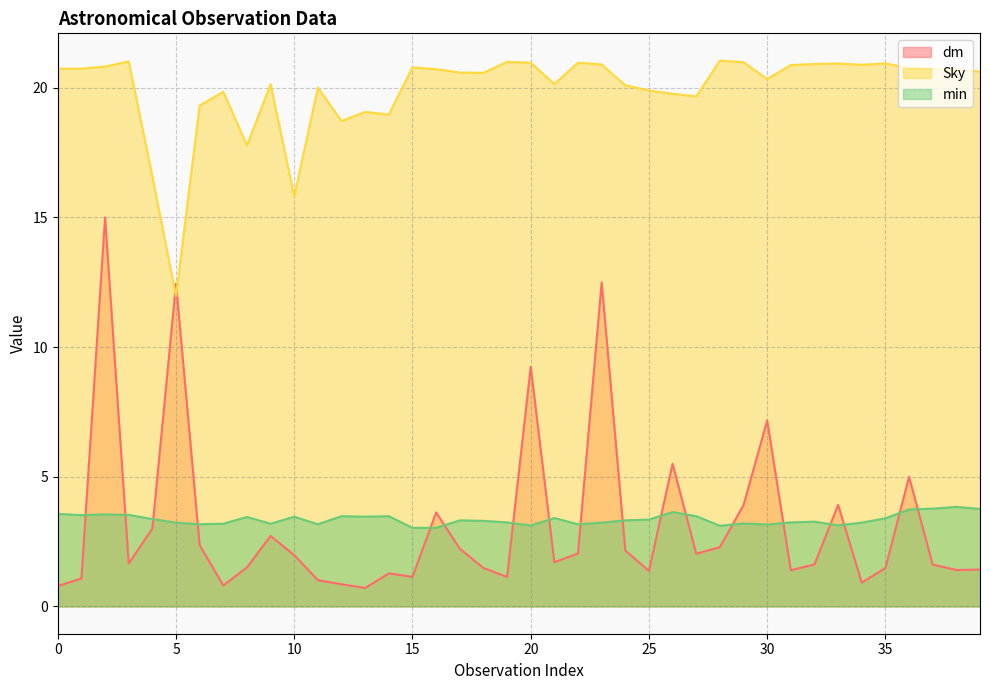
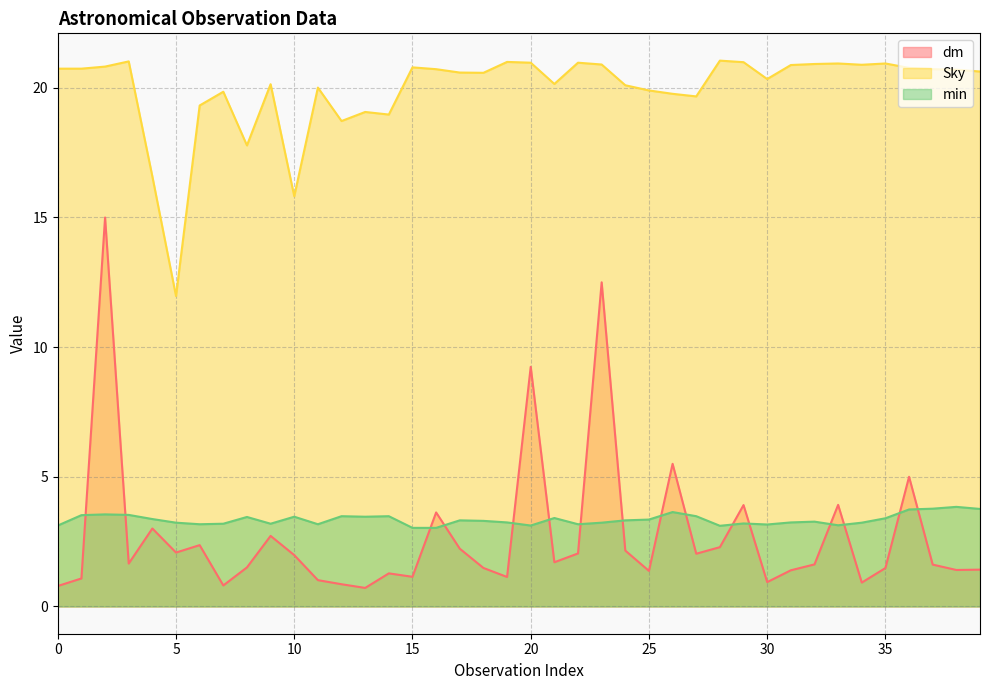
min, 0: 3.6 -> 3.1
dm, 5: 12.4 -> 2.1
dm, 30: 7.2 -> 0.9
